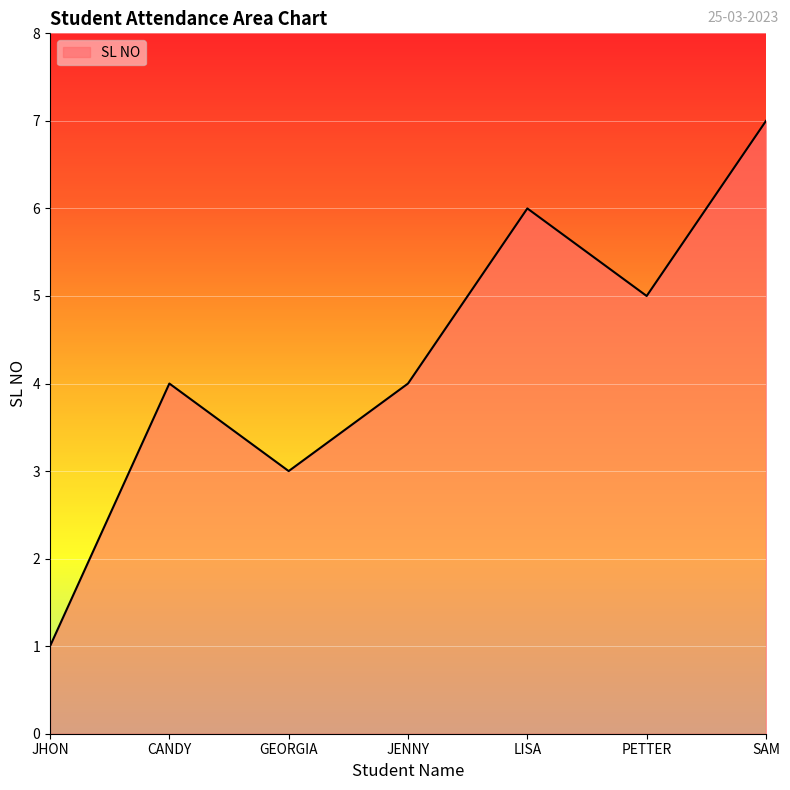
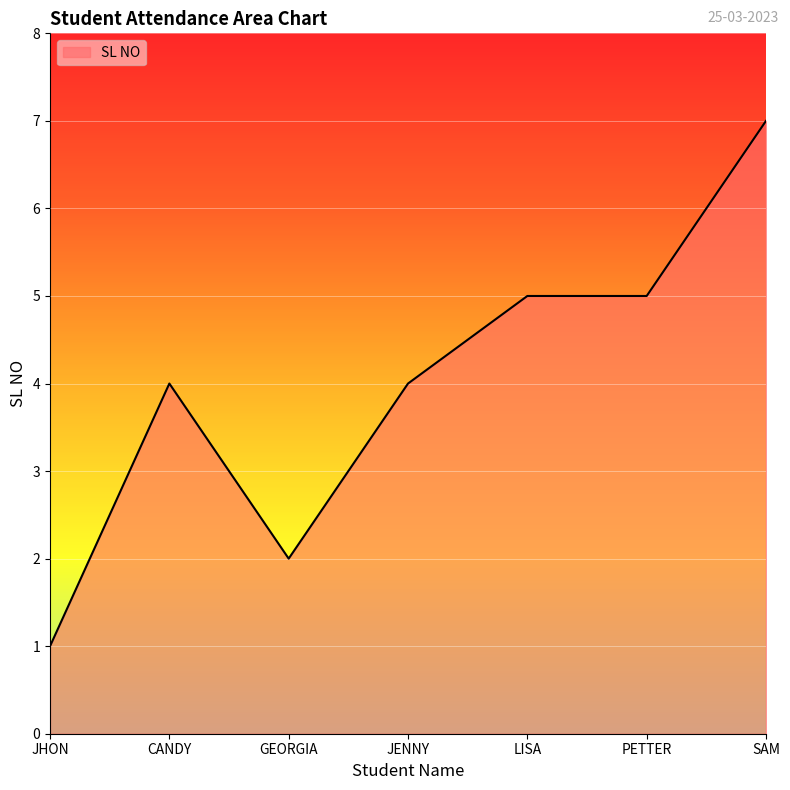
GEORGIA: 3 -> 2
LISA: 6 -> 5
